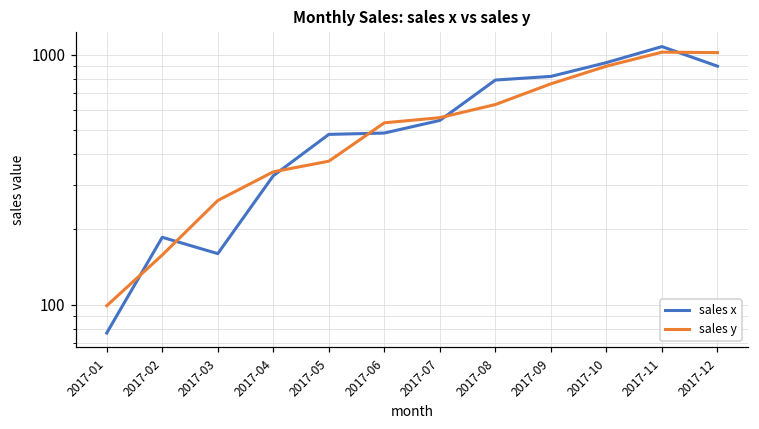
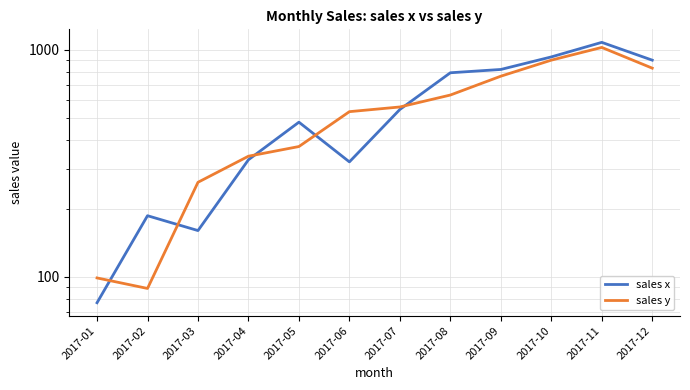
sales y, 2017-02: 160 -> 89
sales x, 2017-06: 490 -> 320
sales y, 2017-12: 1000 -> 830
